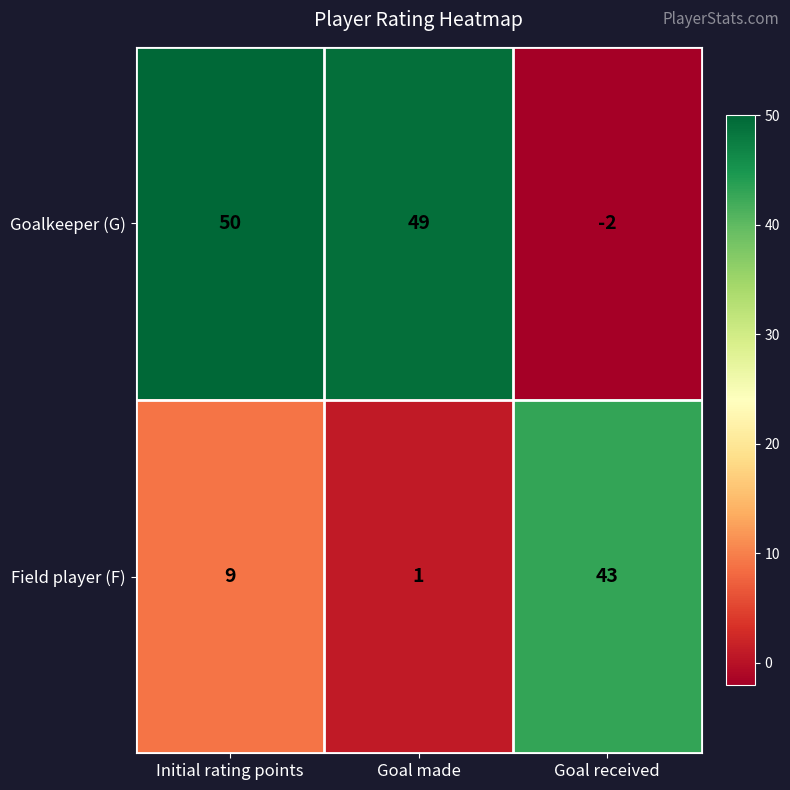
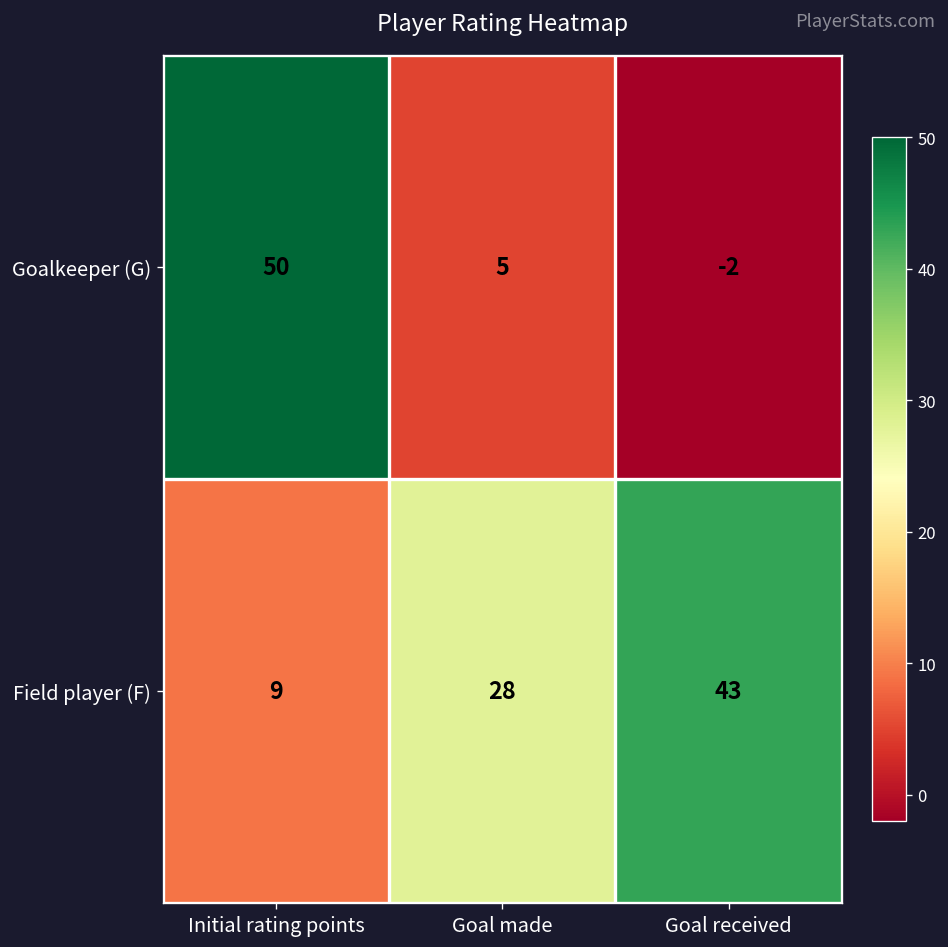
Goalkeeper (G), Goal made: 49 -> 5
Field player (F), Goal made: 1 -> 28
